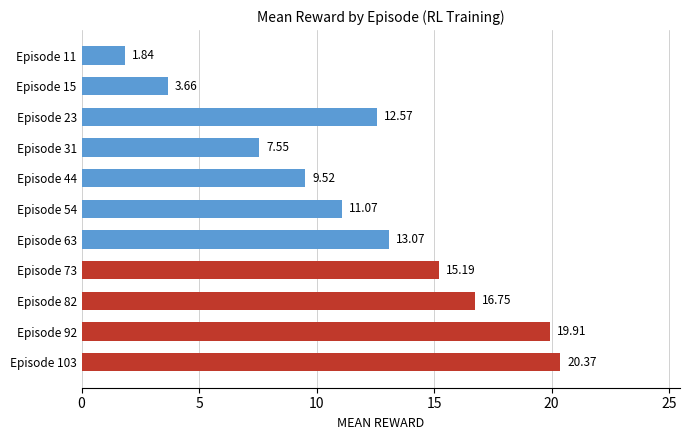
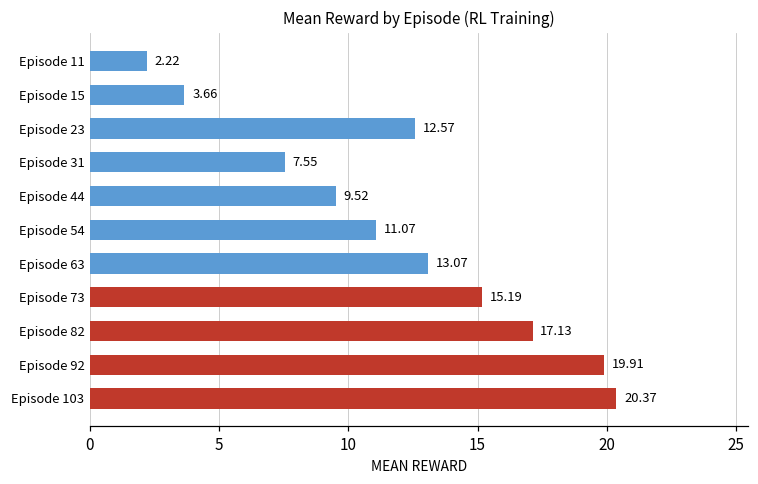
Episode 11: 1.84 -> 2.22
Episode 82: 16.75 -> 17.13
